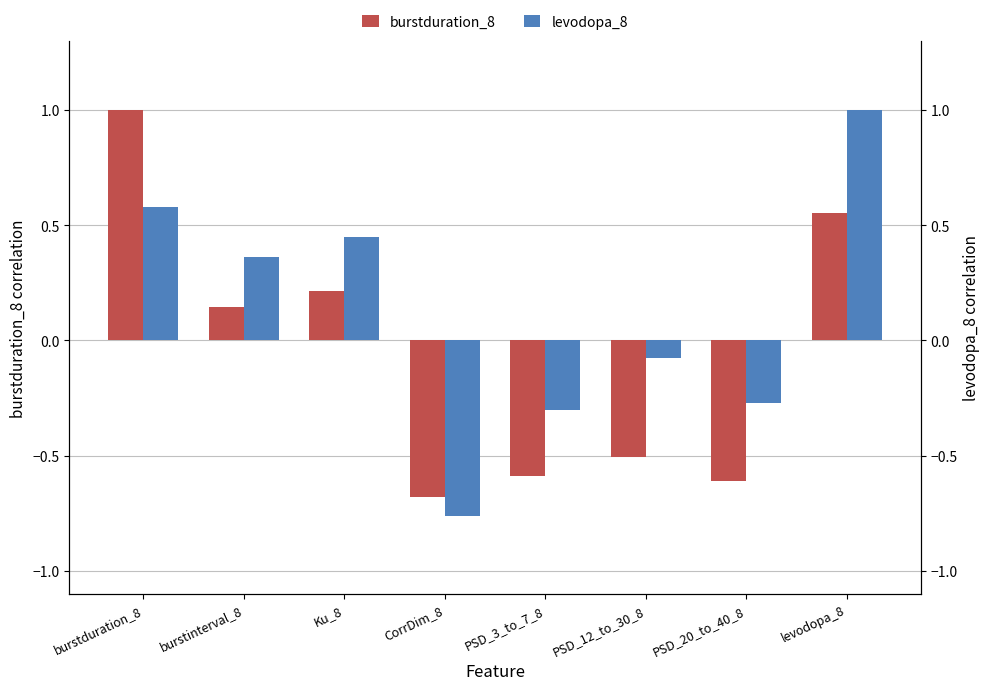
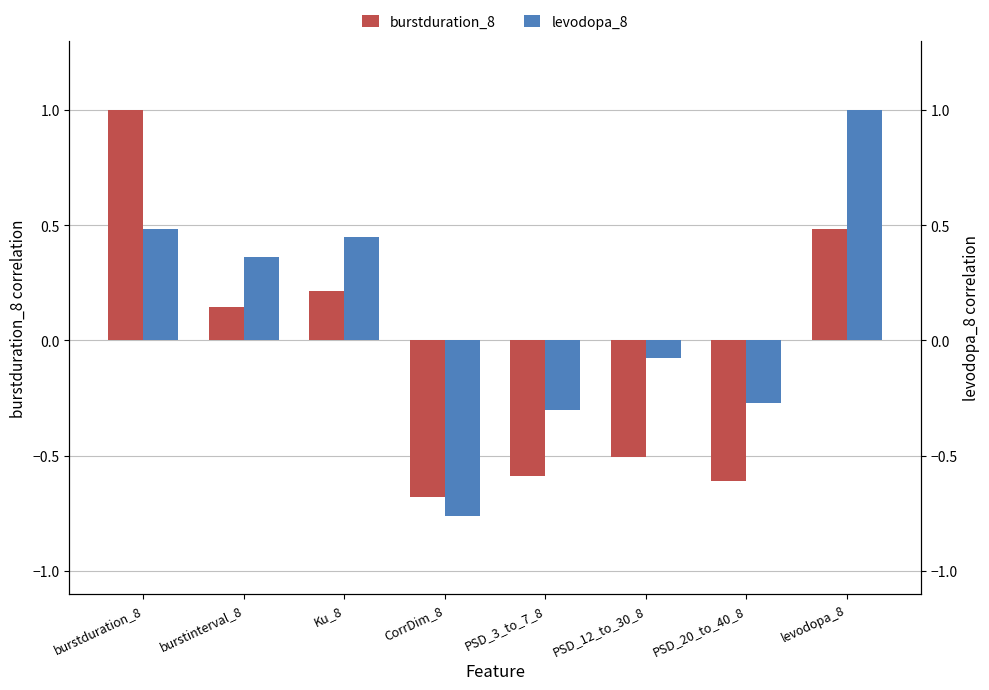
burstduration_8, levodopa_8: 0.55 -> 0.49
levodopa_8, burstduration_8: 0.58 -> 0.49
